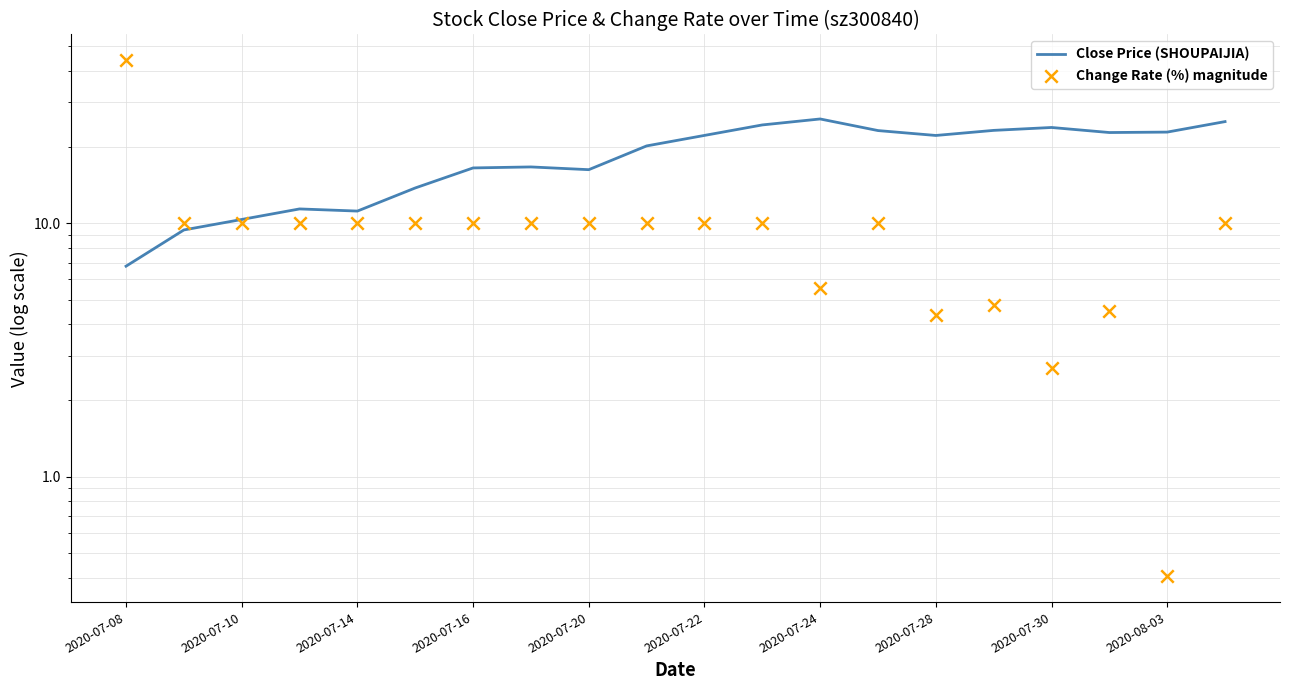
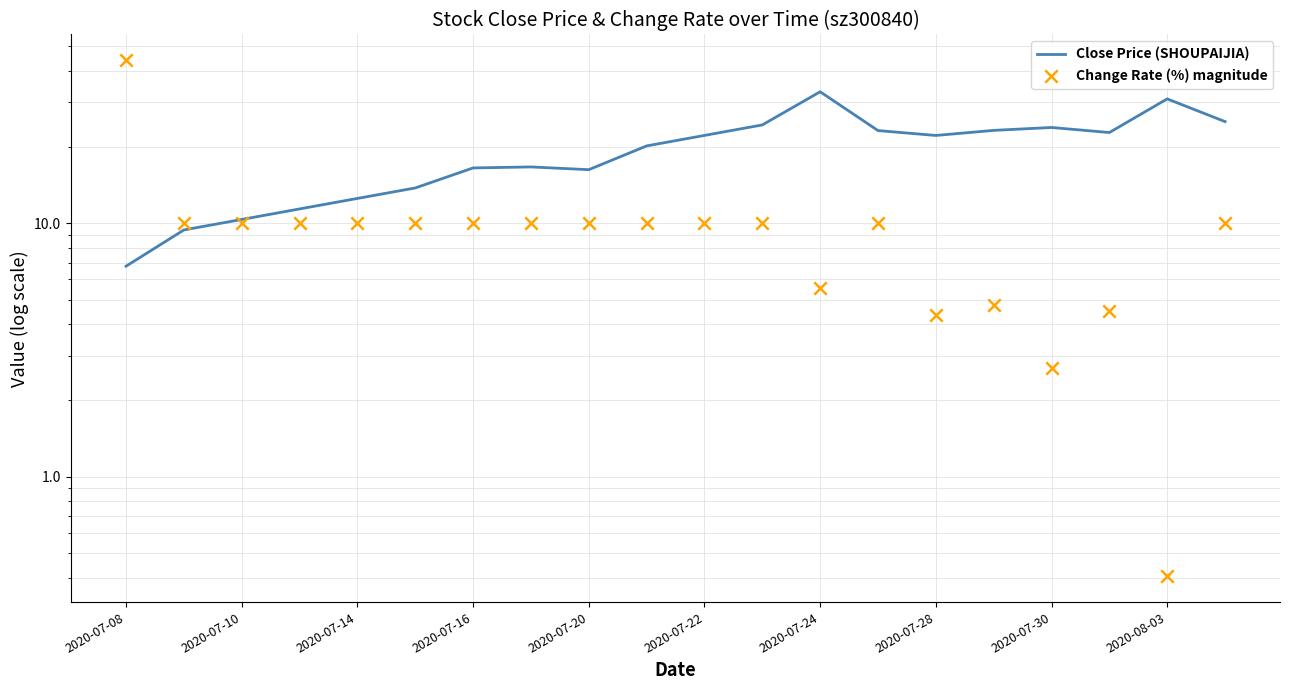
Close Price (SHOUPAIJIA), 2020-07-14: 11 -> 13
Close Price (SHOUPAIJIA), 2020-07-24: 26 -> 33
Close Price (SHOUPAIJIA), 2020-08-03: 23 -> 31
